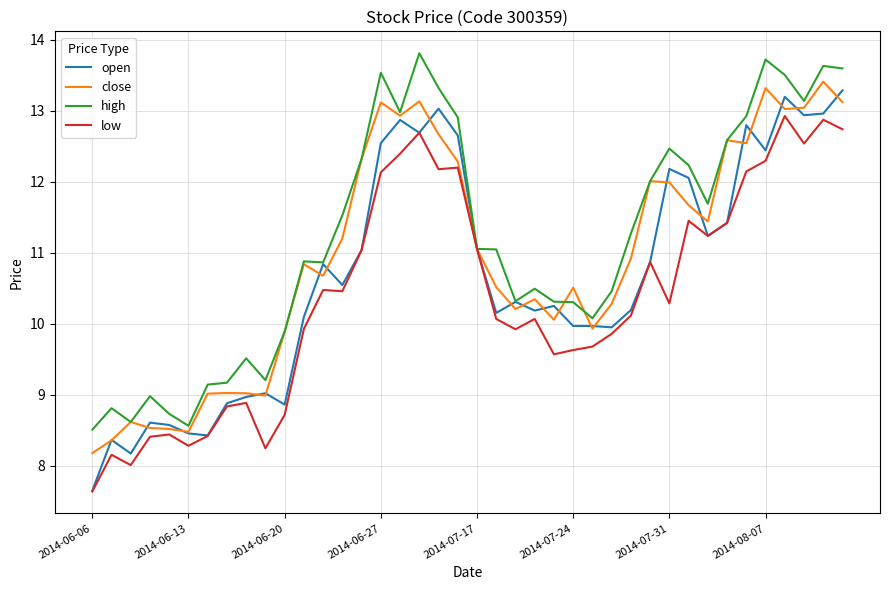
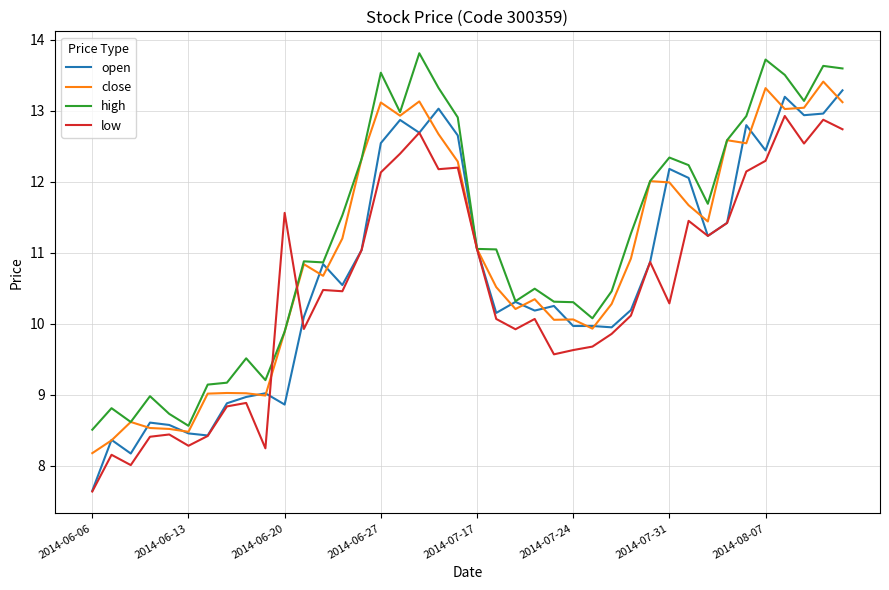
low, 2014-06-20: 8.7 -> 11.6
close, 2014-07-24: 10.5 -> 10.1
high, 2014-07-31: 12.5 -> 12.3
